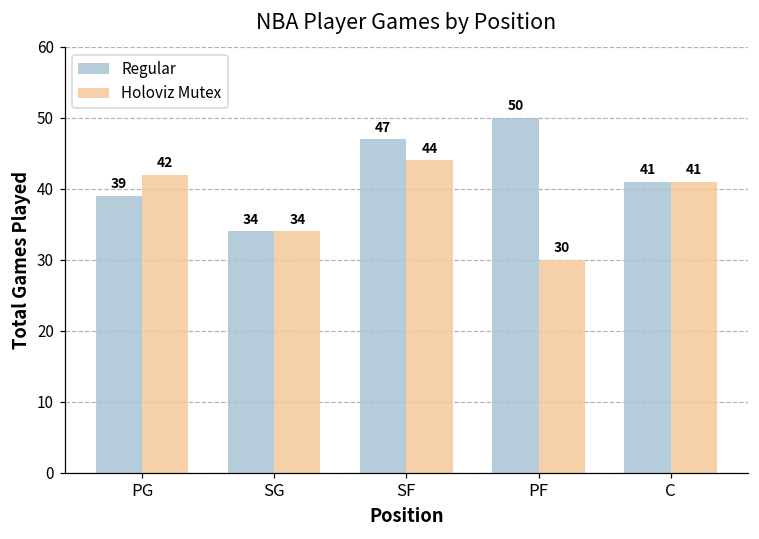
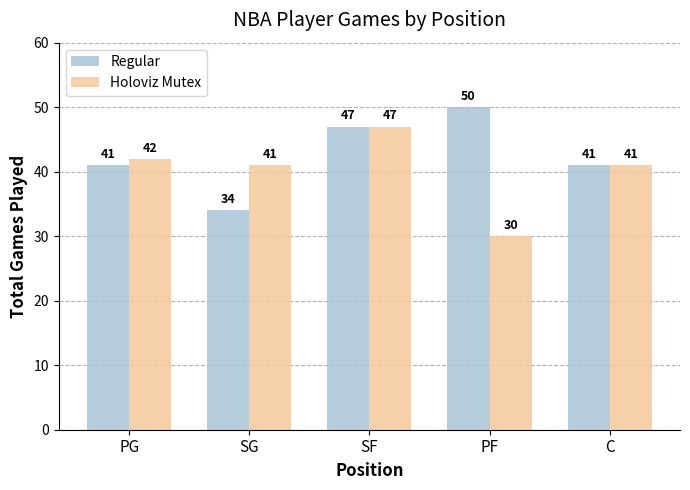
Regular, PG: 39 -> 41
Holoviz Mutex, SG: 34 -> 41
Holoviz Mutex, SF: 44 -> 47
